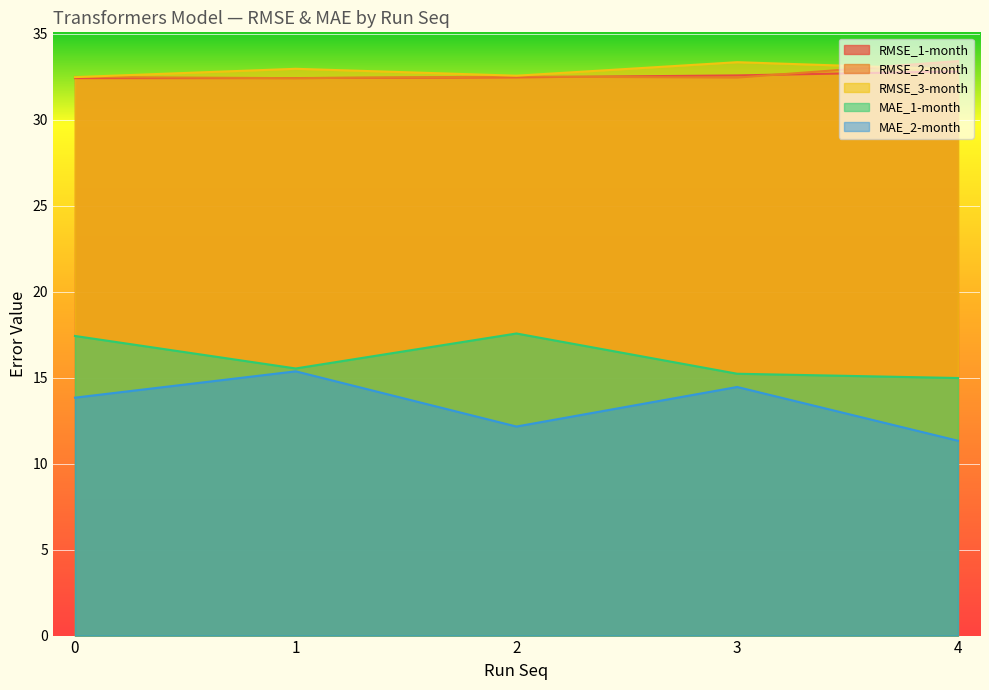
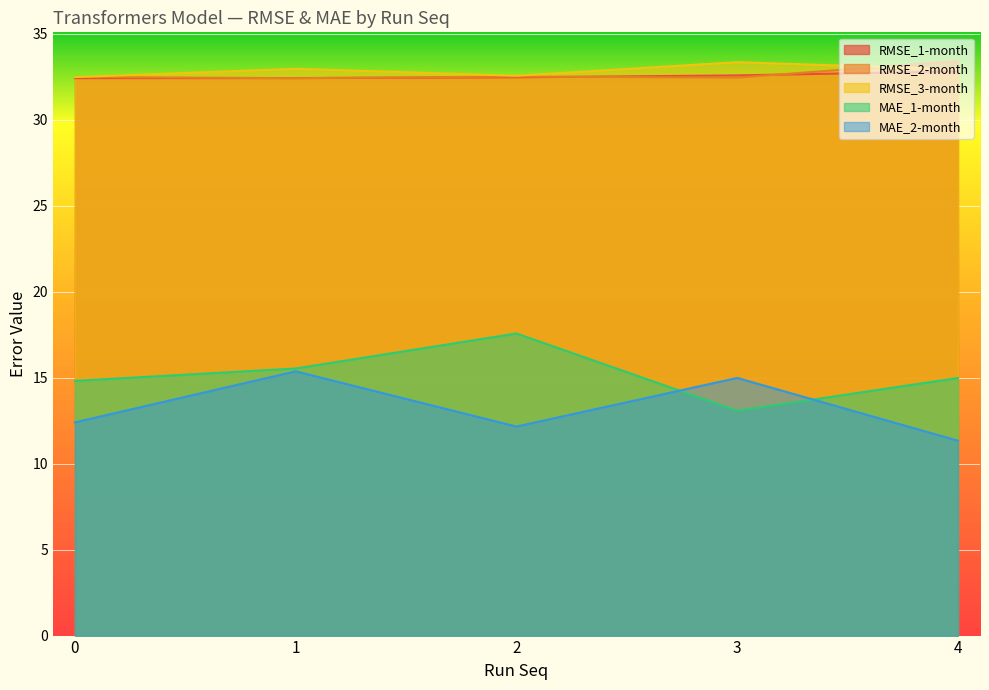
MAE_1-month, 0: 17.4 -> 14.8
MAE_2-month, 0: 13.8 -> 12.4
MAE_1-month, 3: 15.2 -> 13.1
MAE_2-month, 3: 14.5 -> 15.0
